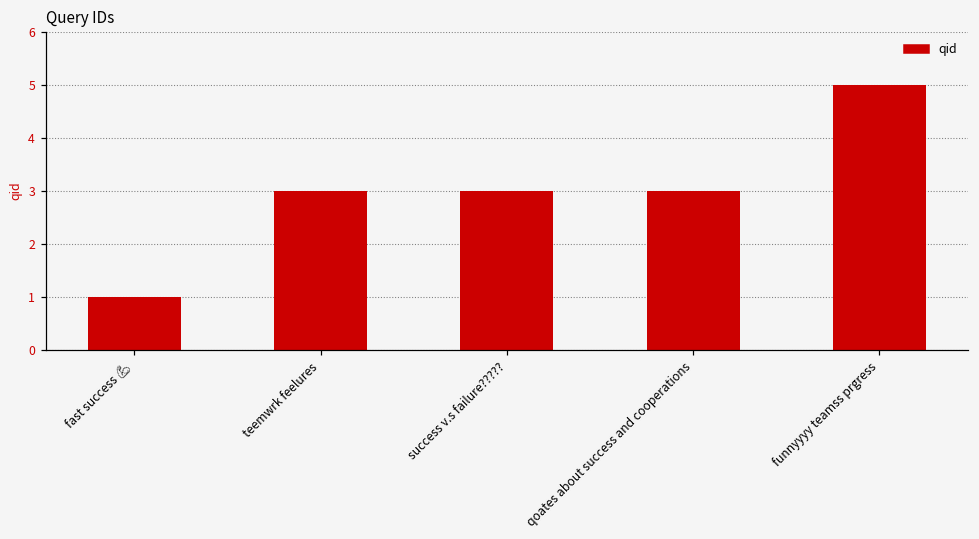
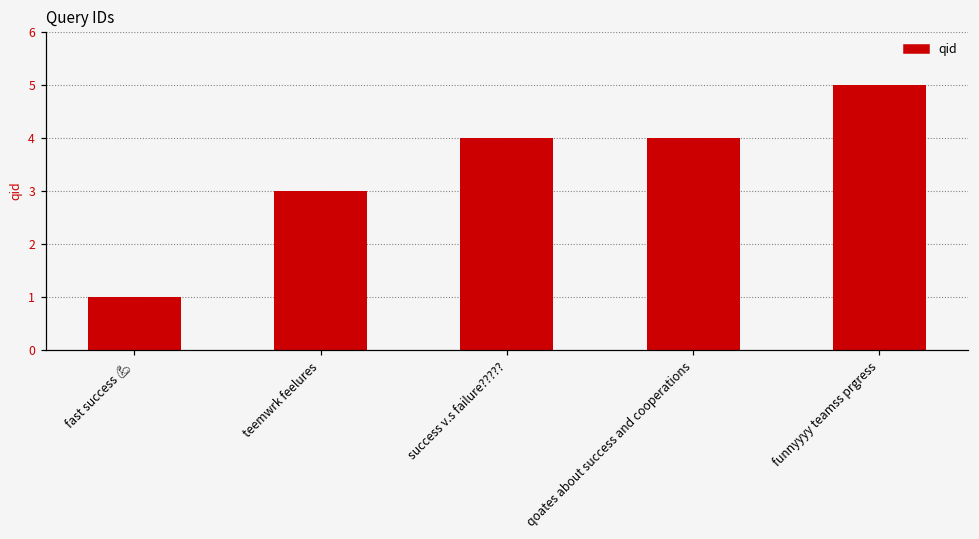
success v.s failure?????: 3 -> 4
qoates about success and cooperations: 3 -> 4
